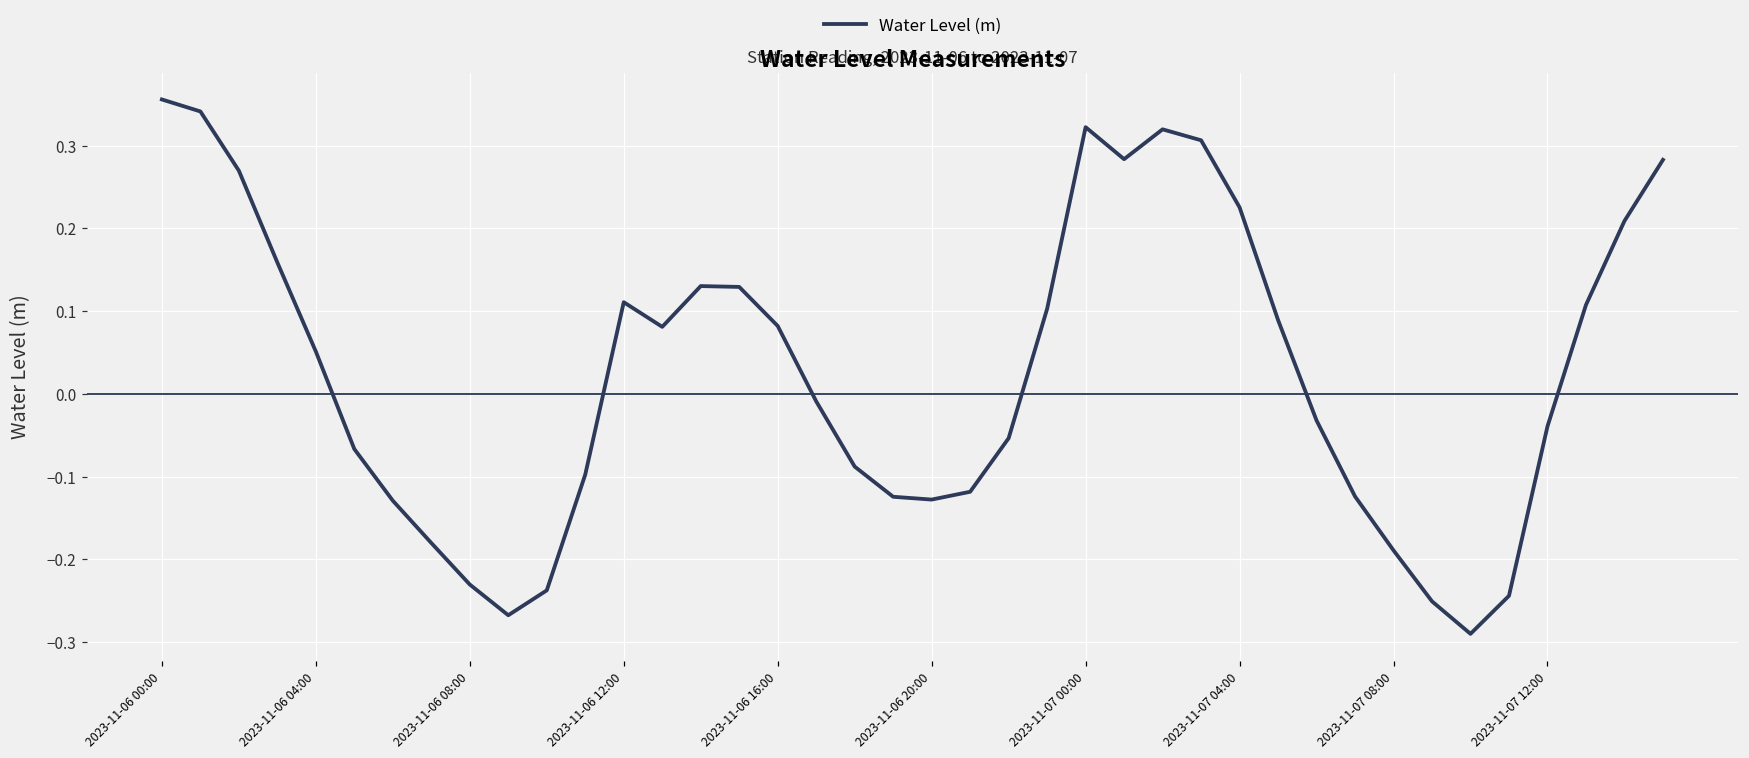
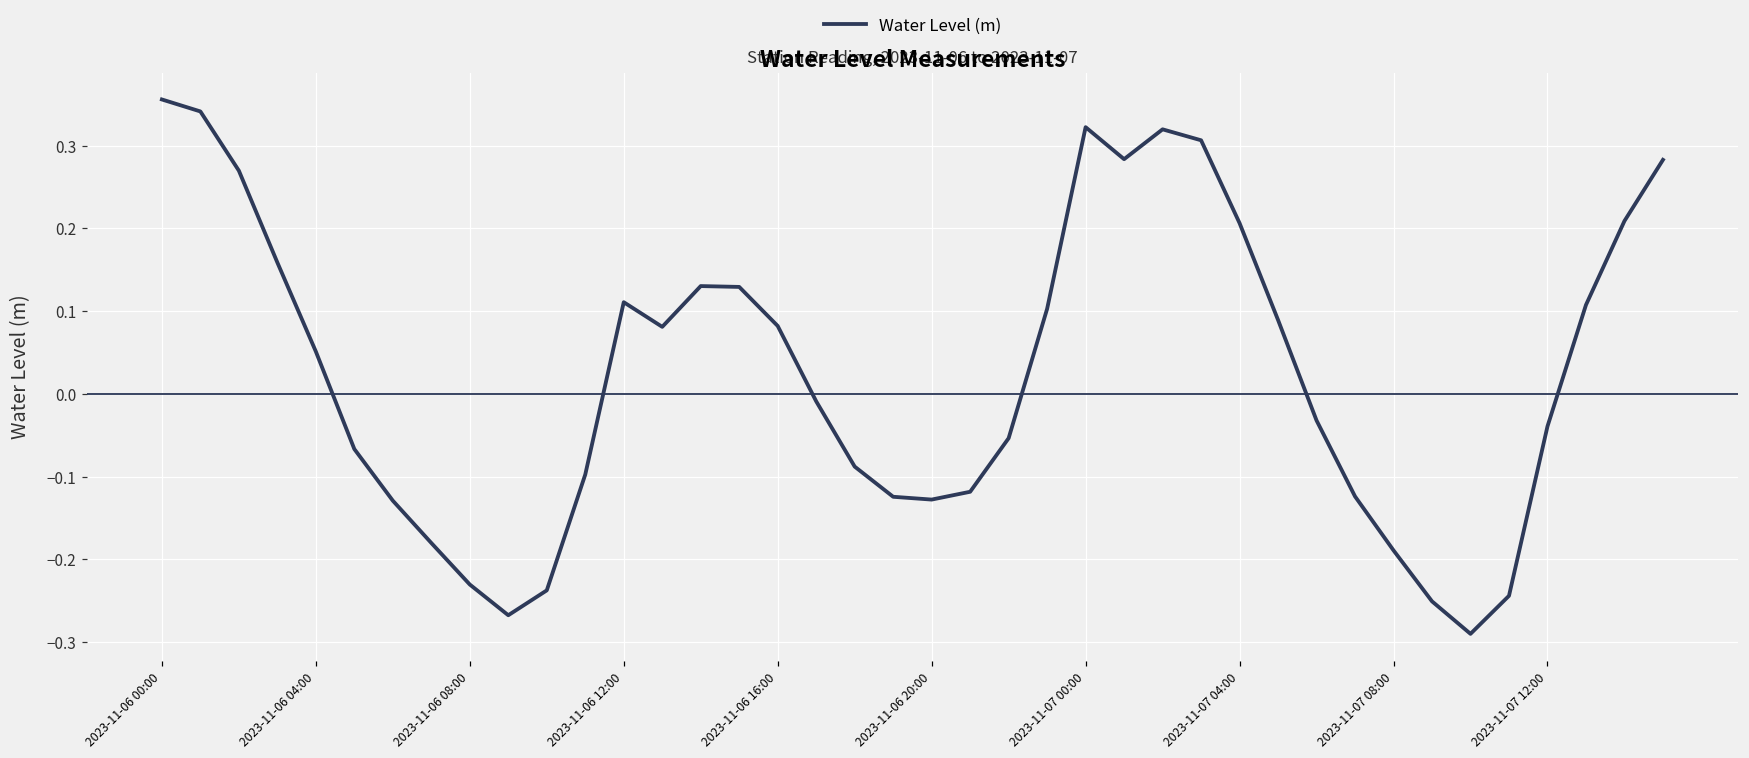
2023-11-07 04:00: 0.23 -> 0.21
